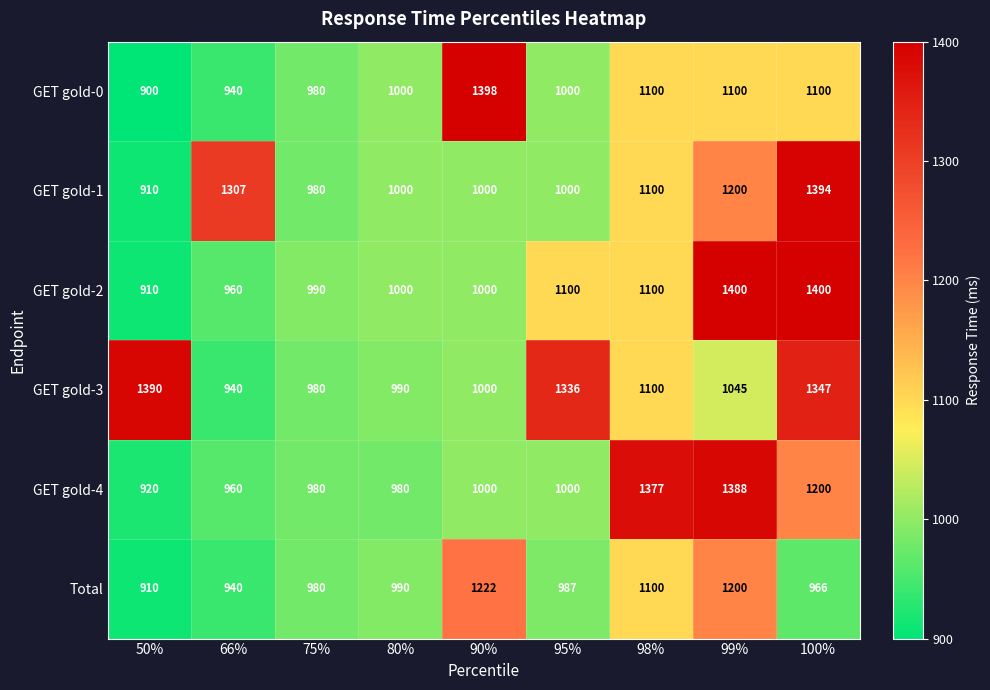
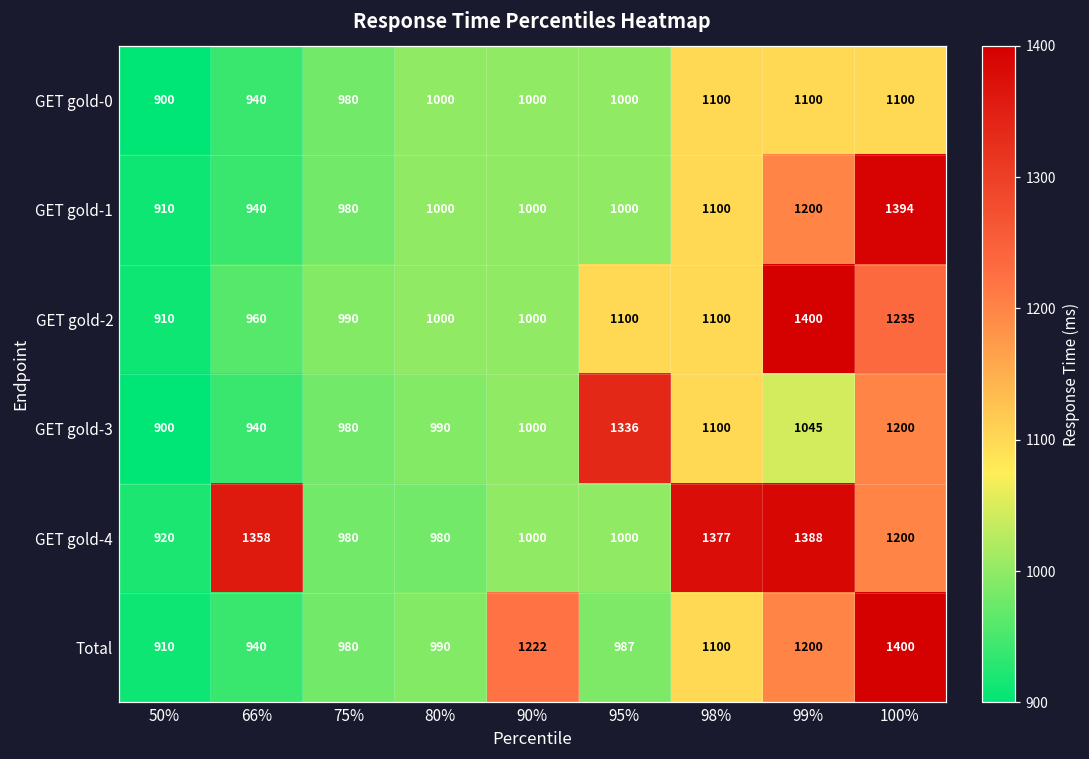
GET gold-0, 90%: 1398 -> 1000
GET gold-1, 66%: 1307 -> 940
GET gold-2, 100%: 1400 -> 1235
GET gold-3, 50%: 1390 -> 900
GET gold-3, 100%: 1347 -> 1200
GET gold-4, 66%: 960 -> 1358
Total, 100%: 966 -> 1400
